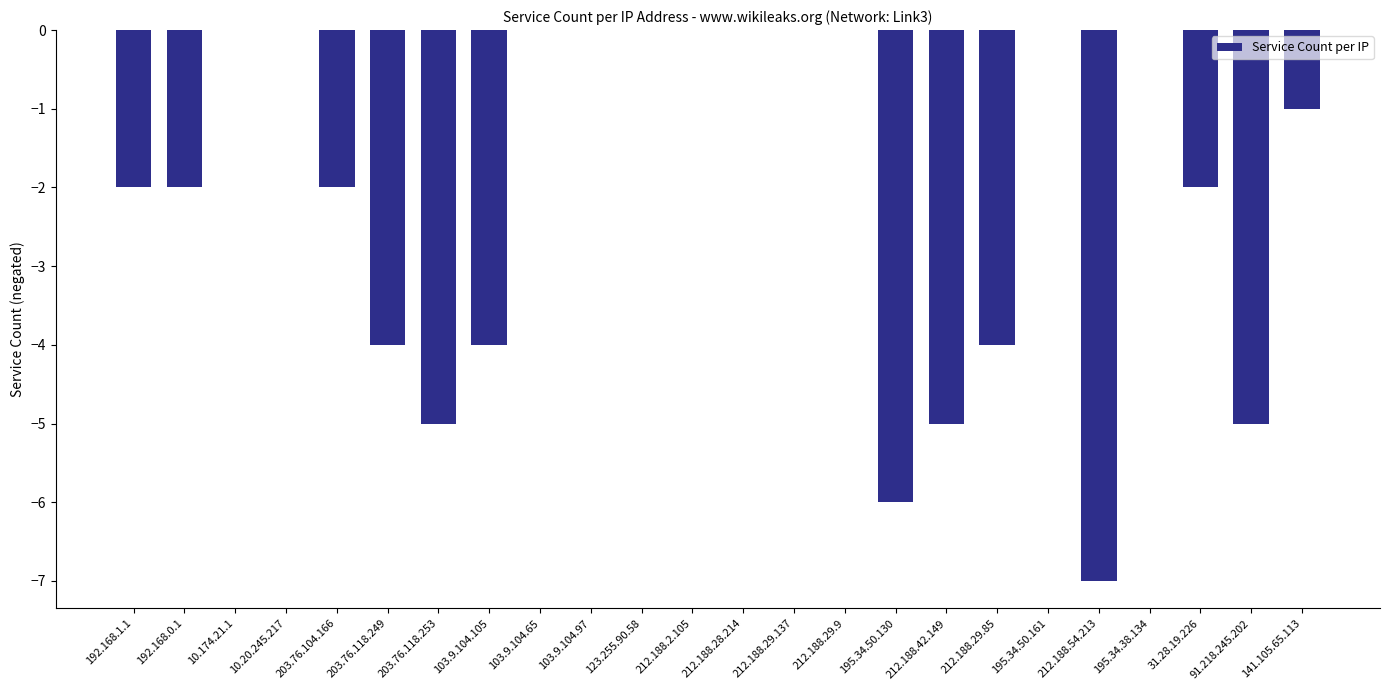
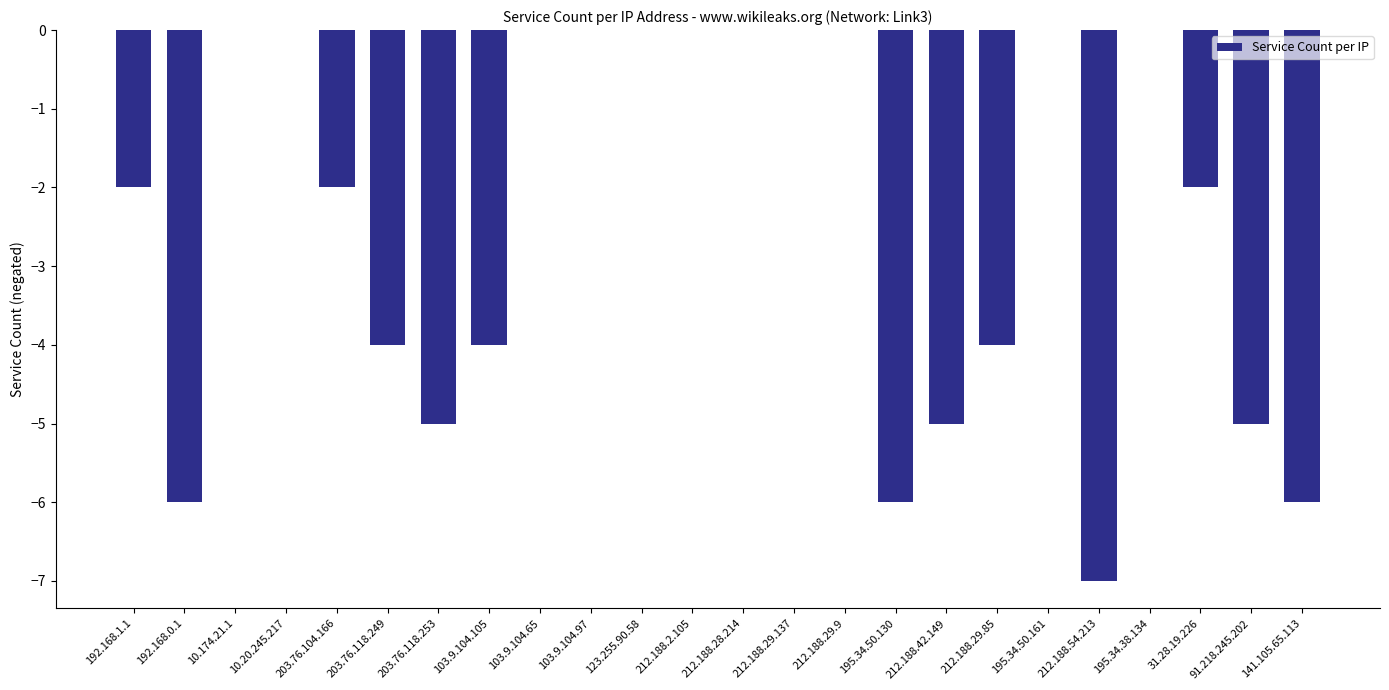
192.168.0.1: -2.0 -> -6.0
141.105.65.113: -1.0 -> -6.0
